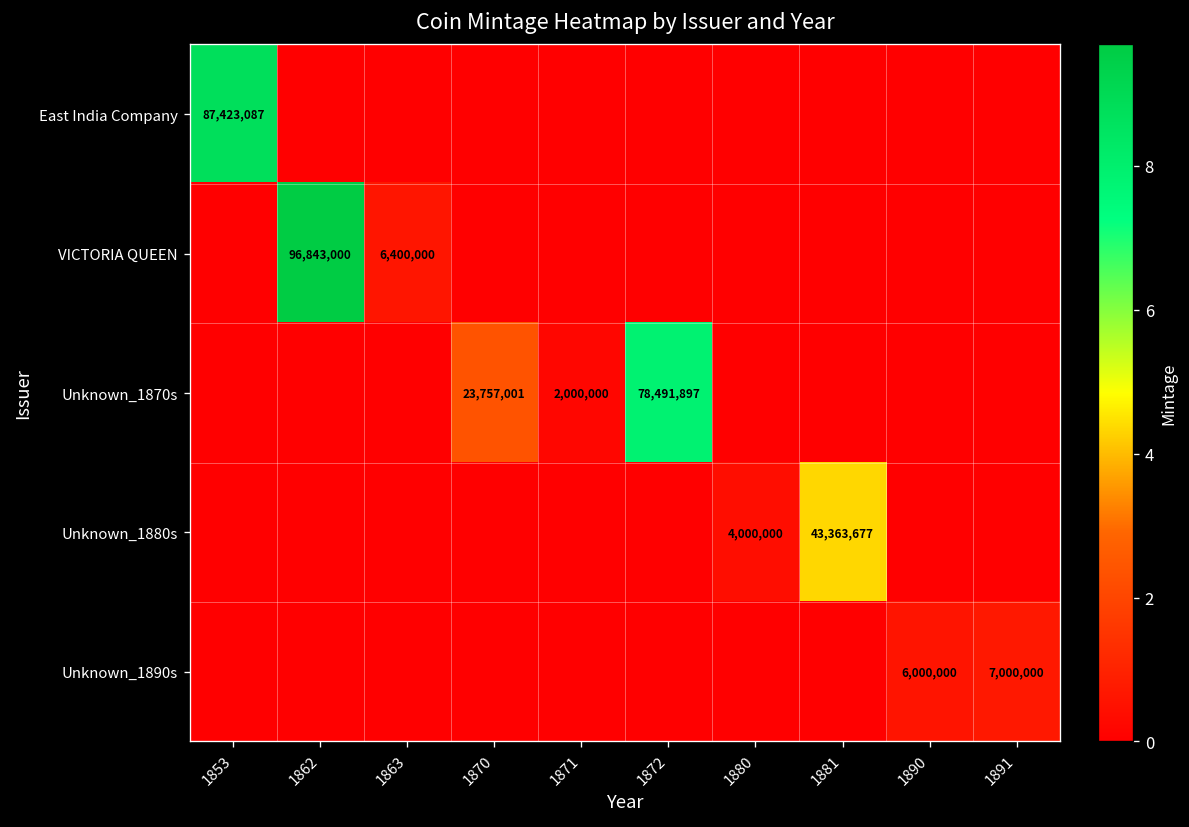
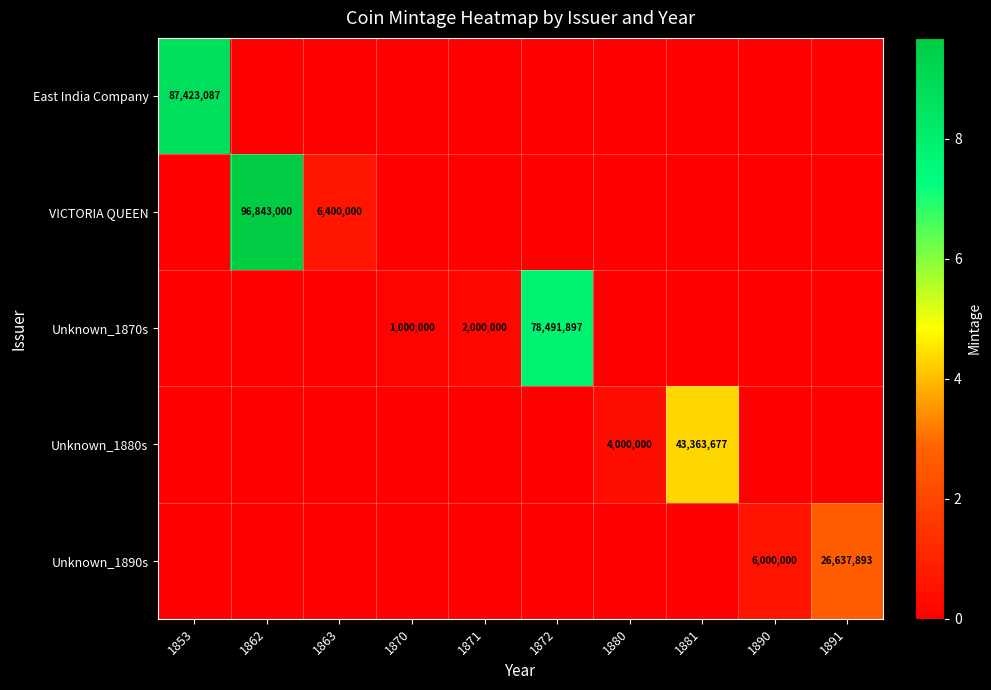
Unknown_1870s, 1870: 23,757,001 -> 1,000,000
Unknown_1890s, 1891: 7,000,000 -> 26,637,893
